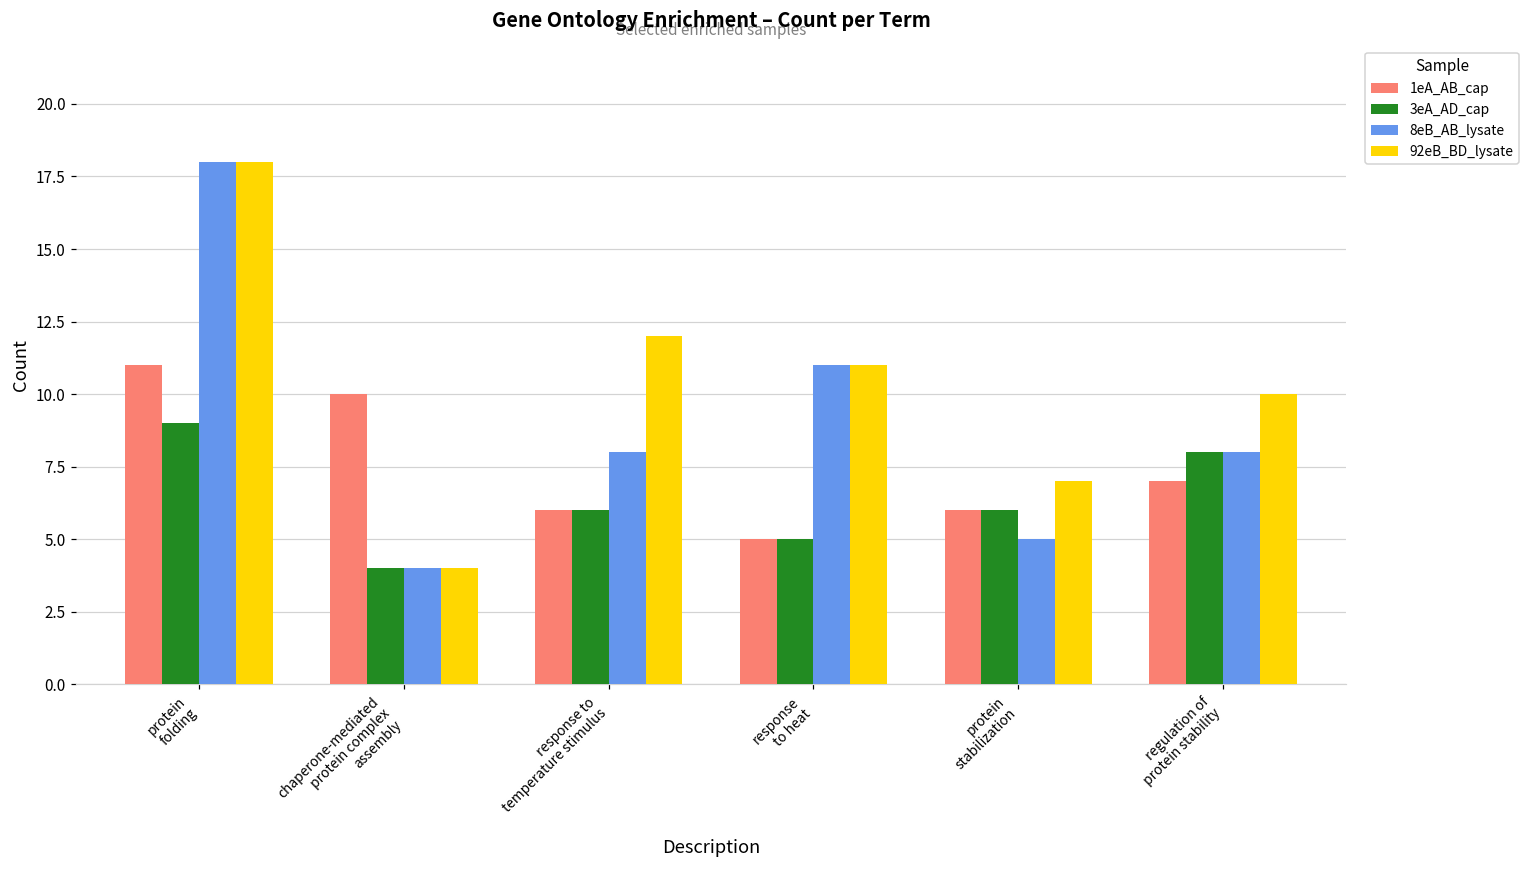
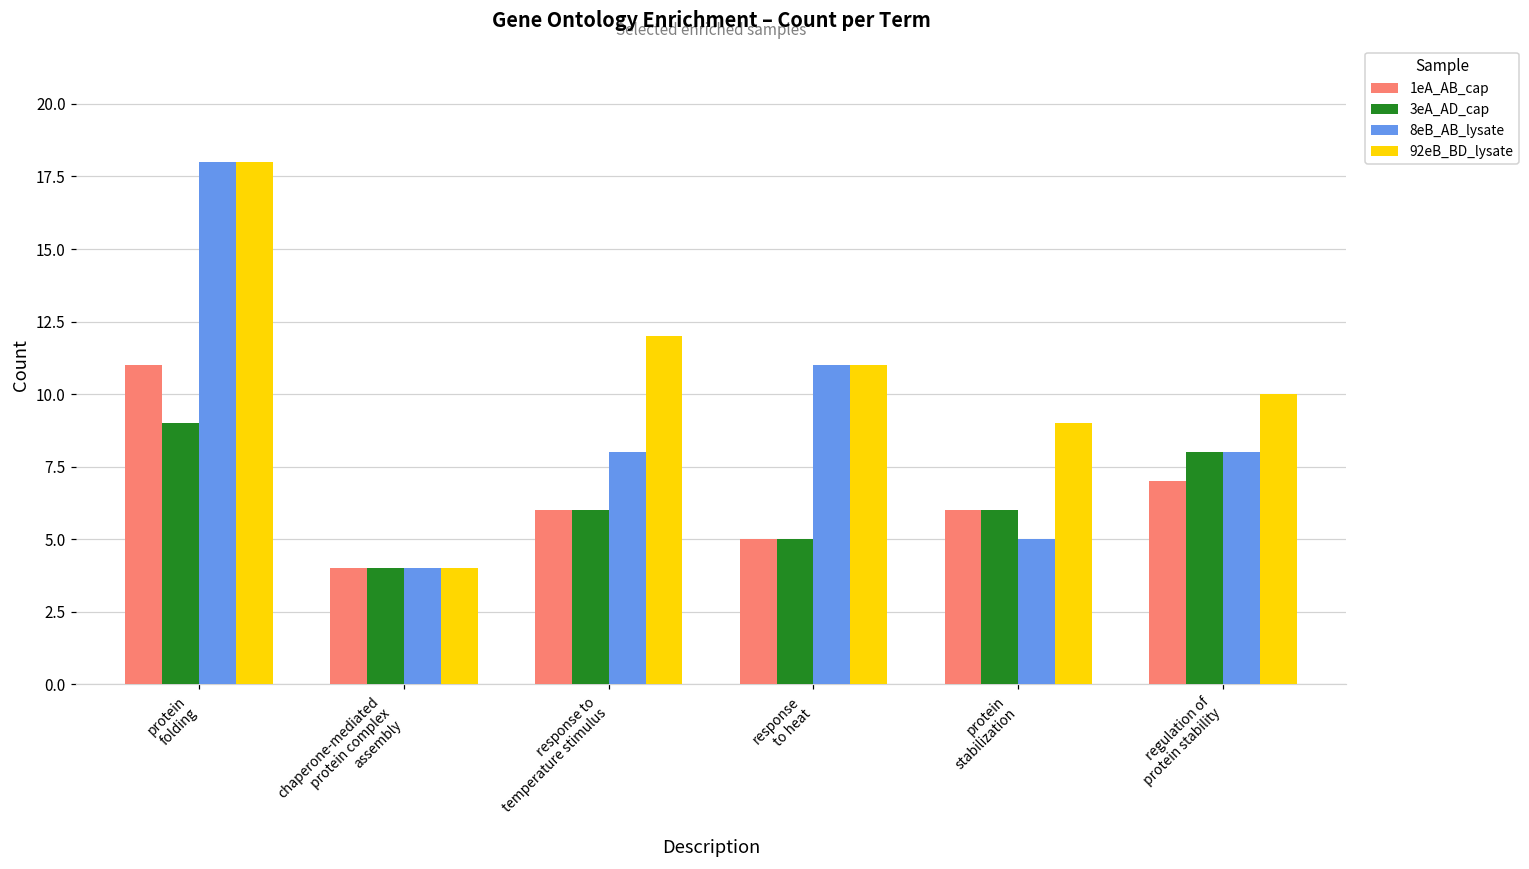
1eA_AB_cap, chaperone-mediated protein complex assembly: 10 -> 4
92eB_BD_lysate, protein stabilization: 7 -> 9
